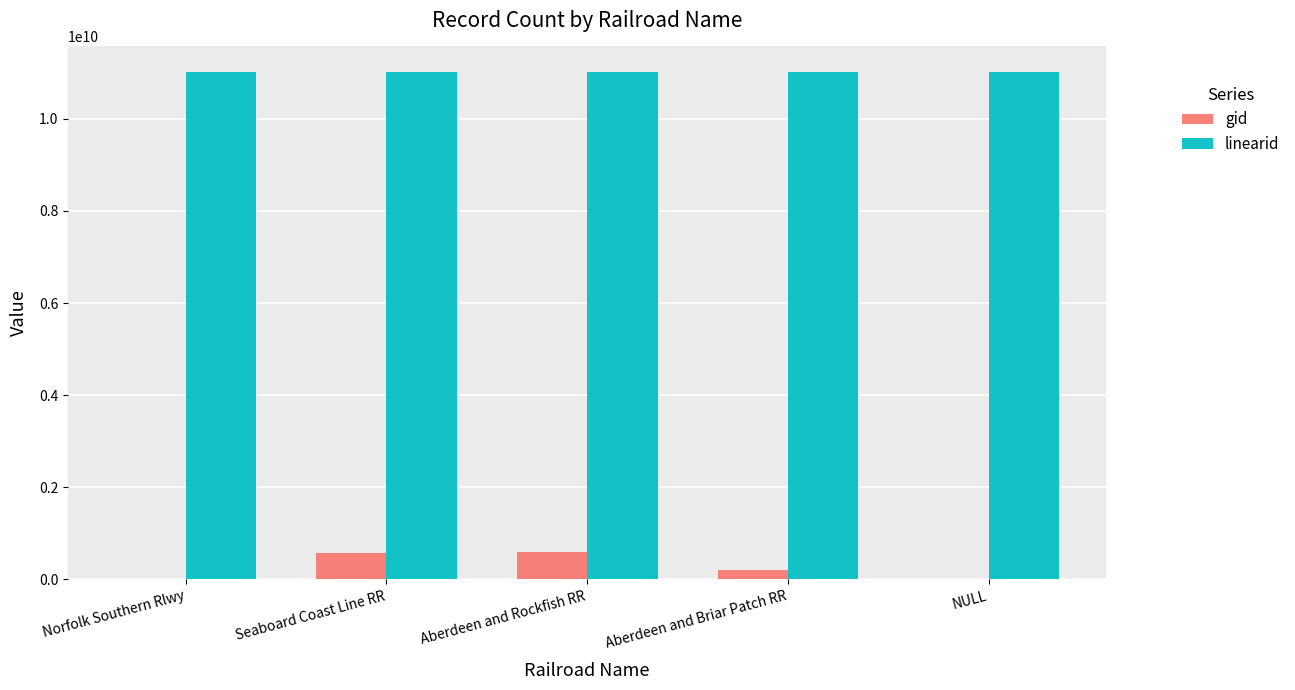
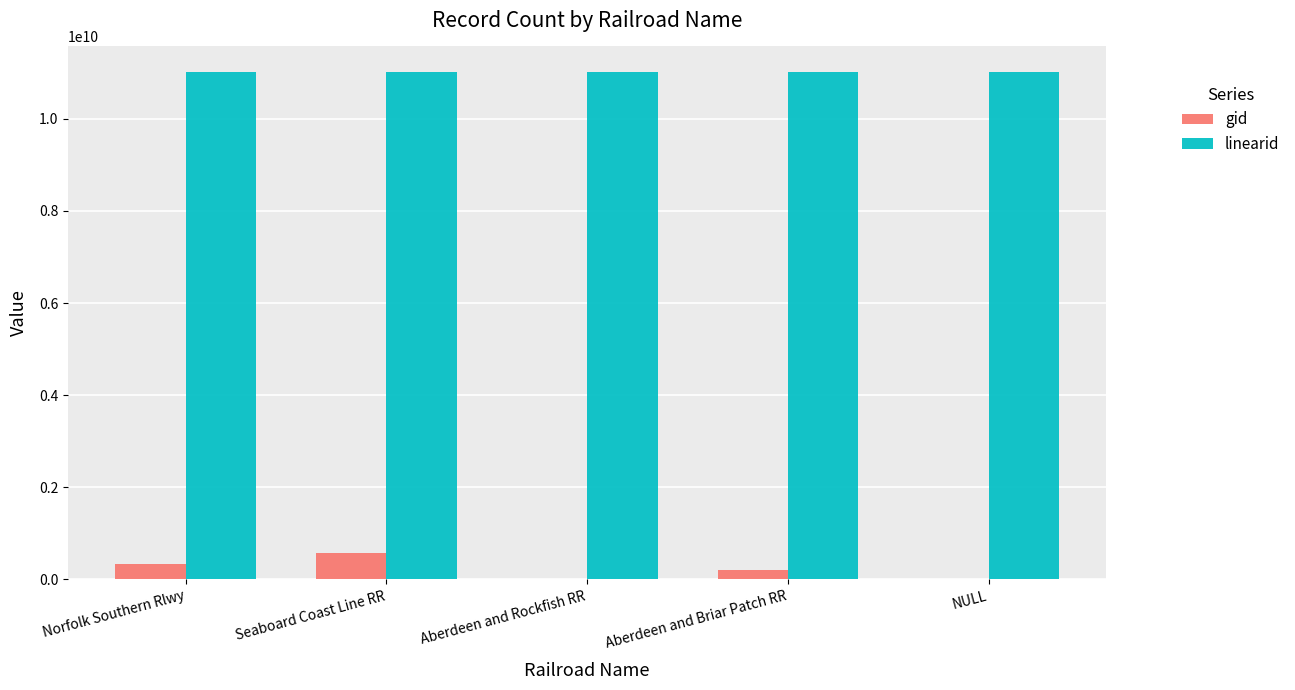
gid, Norfolk Southern Rlwy: 0 -> 300000000
gid, Aberdeen and Rockfish RR: 600000000 -> 0
